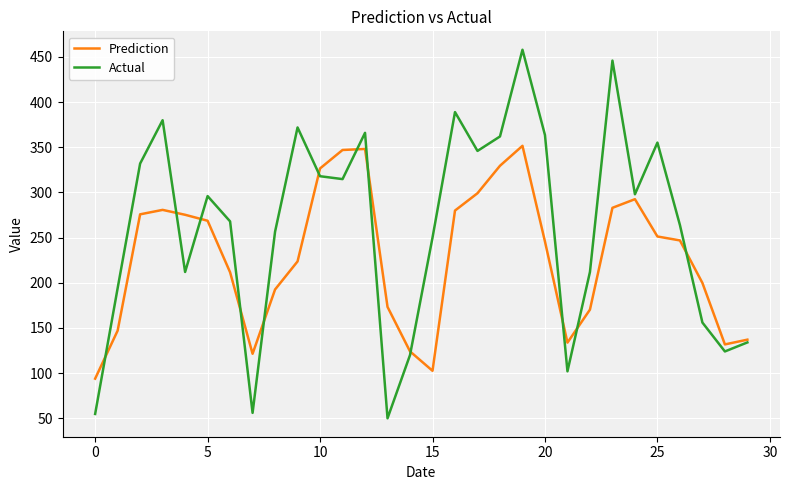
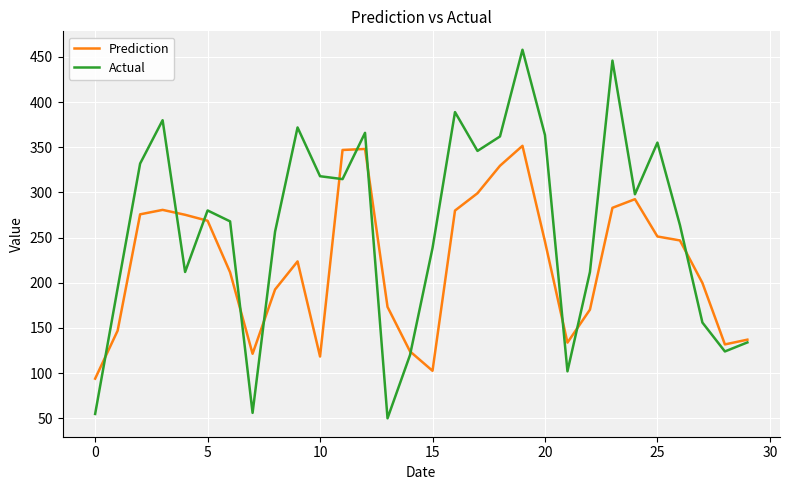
Actual, 5: 300 -> 280
Prediction, 10: 330 -> 120
Actual, 15: 250 -> 240
